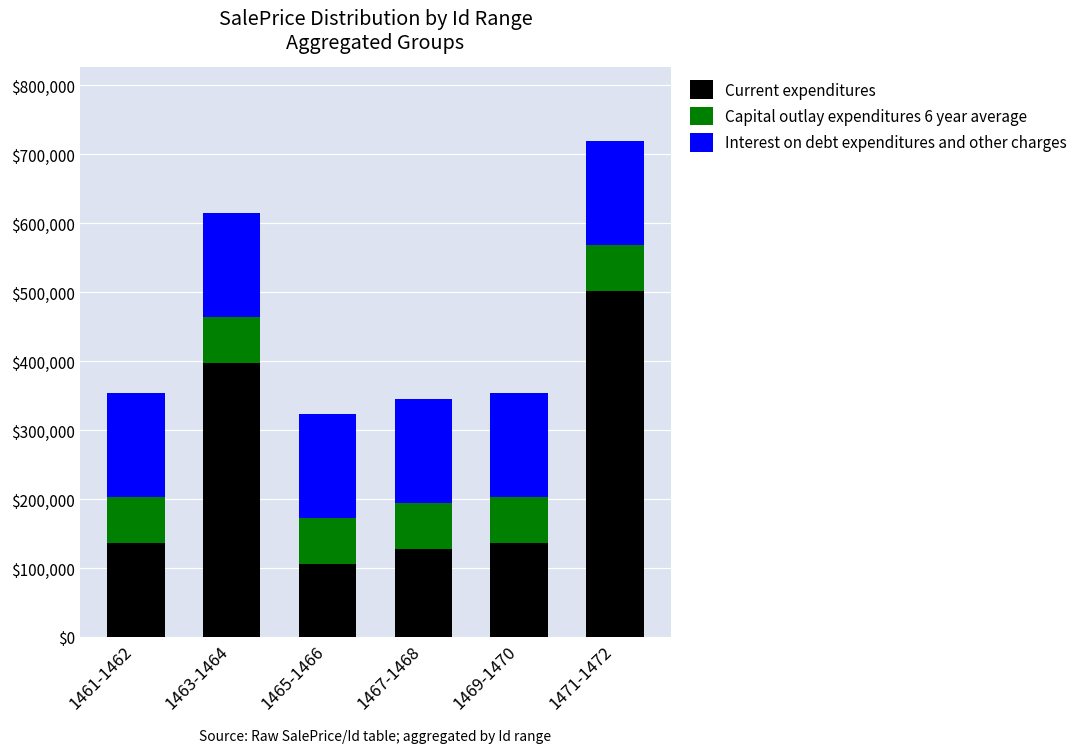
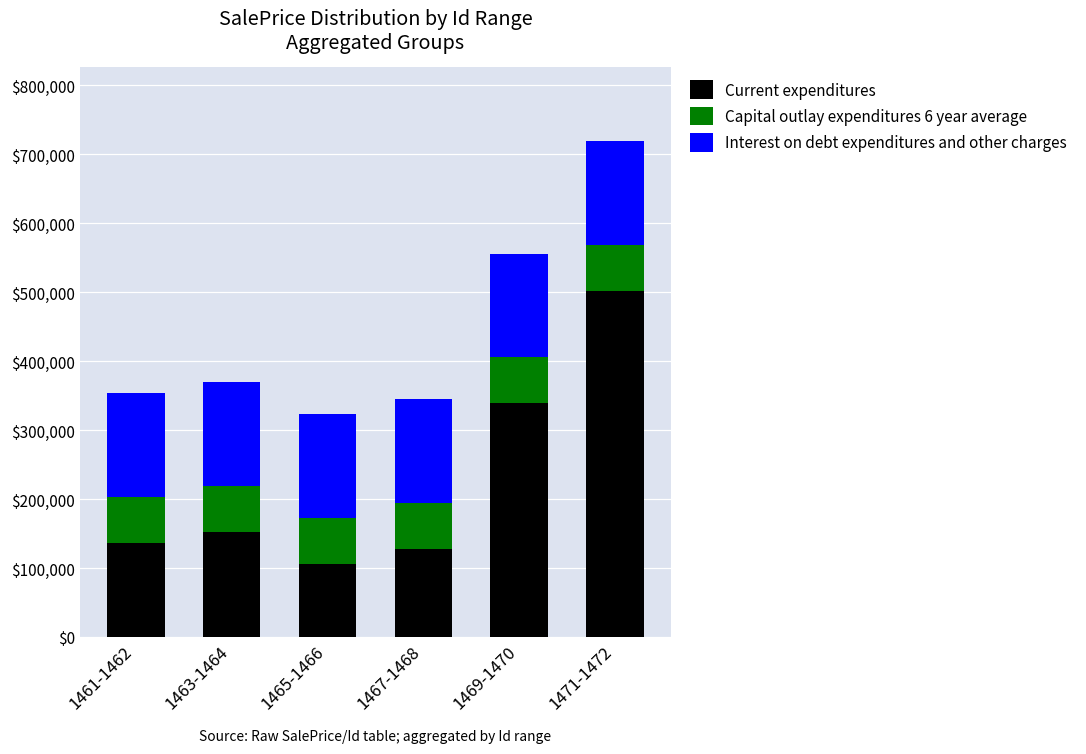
Current expenditures, 1463-1464: $400,000 -> $150,000
Current expenditures, 1469-1470: $140,000 -> $340,000
